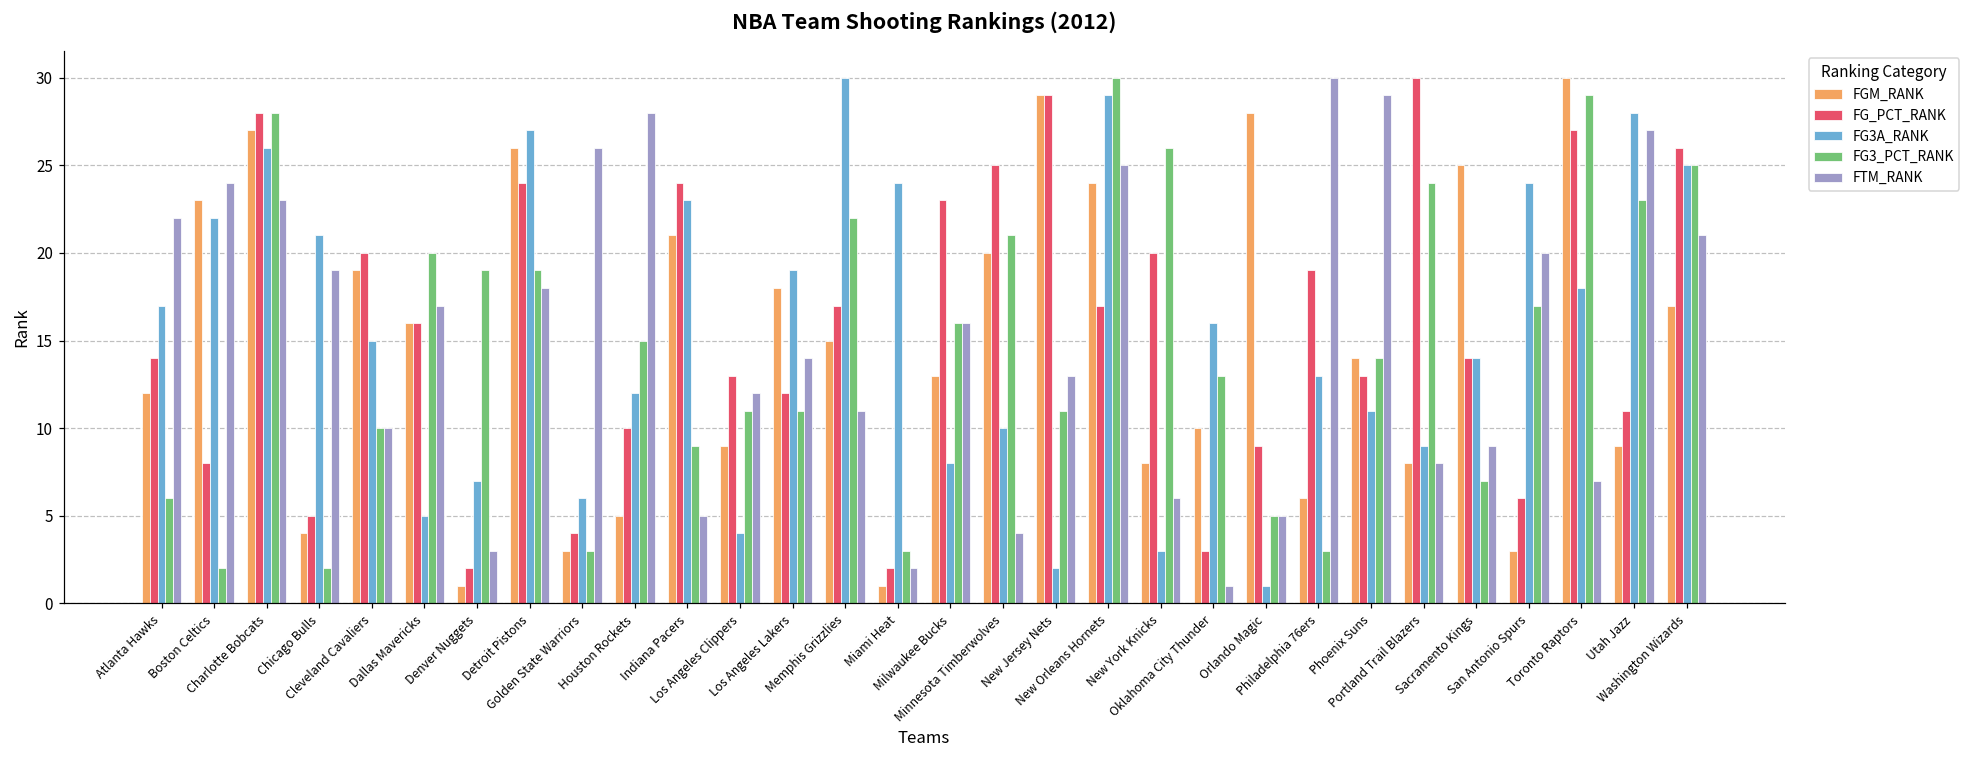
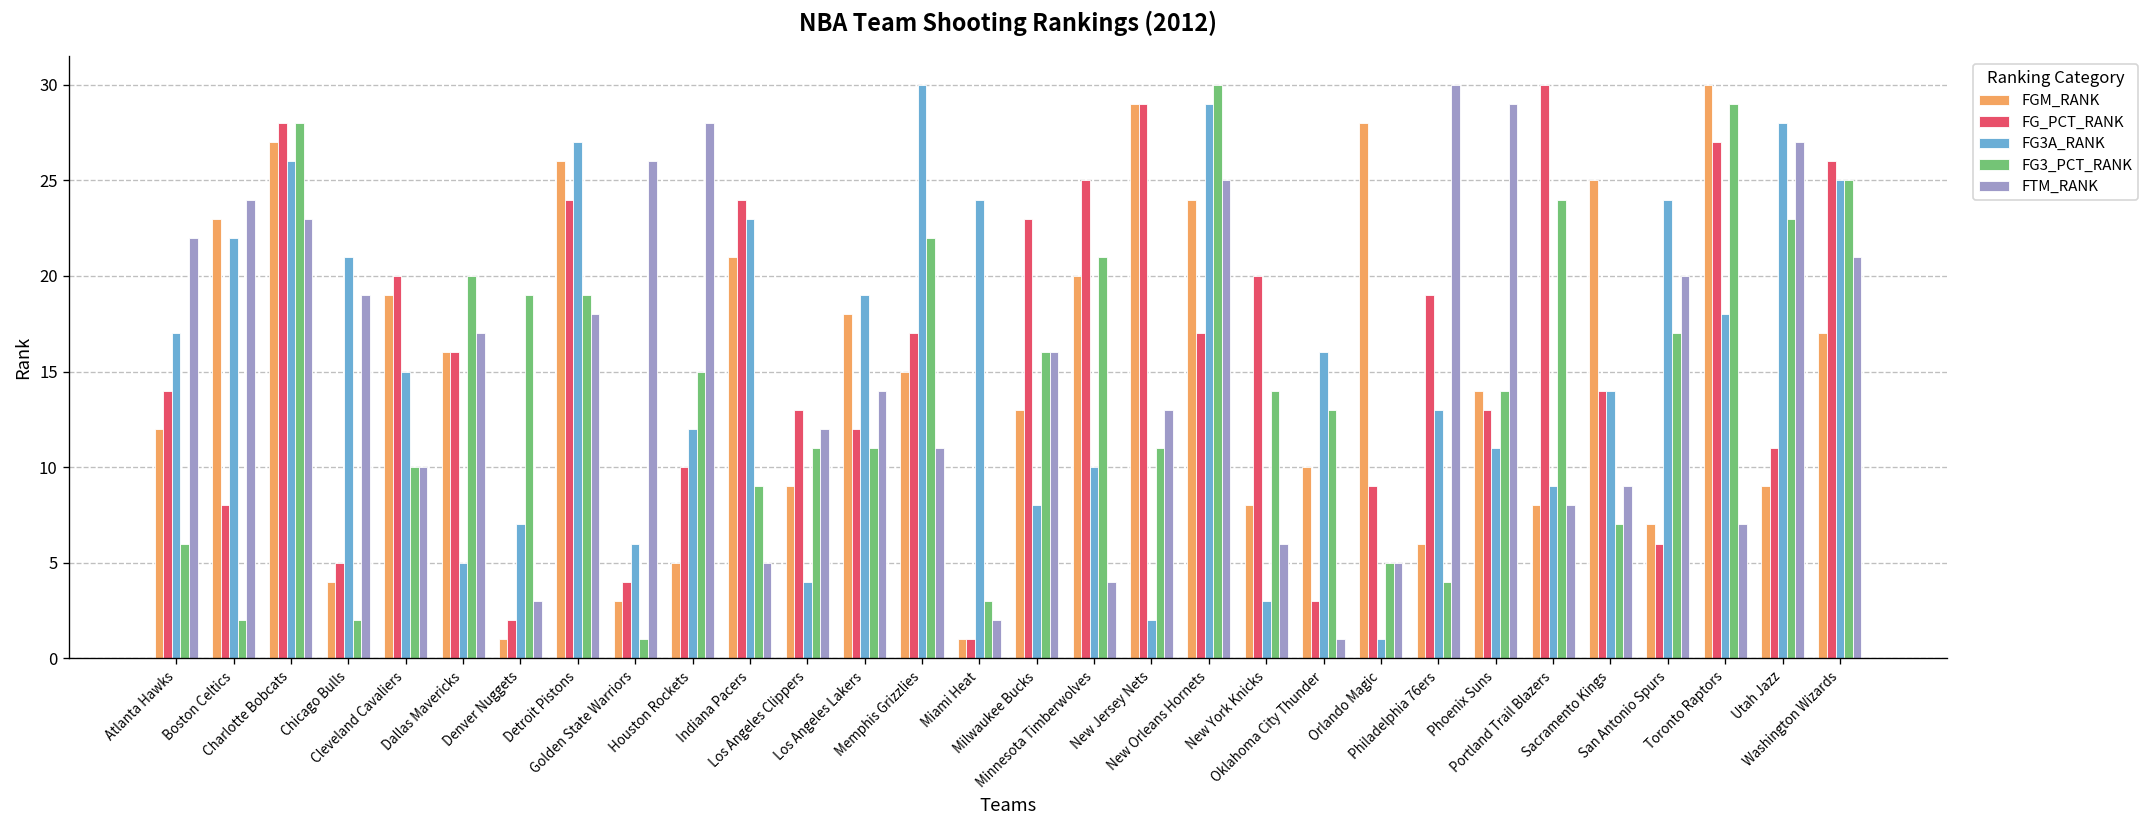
FG3_PCT_RANK, Golden State Warriors: 3 -> 1
FG_PCT_RANK, Miami Heat: 2 -> 1
FG3_PCT_RANK, New York Knicks: 26 -> 14
FG3_PCT_RANK, Philadelphia 76ers: 3 -> 4
FGM_RANK, San Antonio Spurs: 3 -> 7
